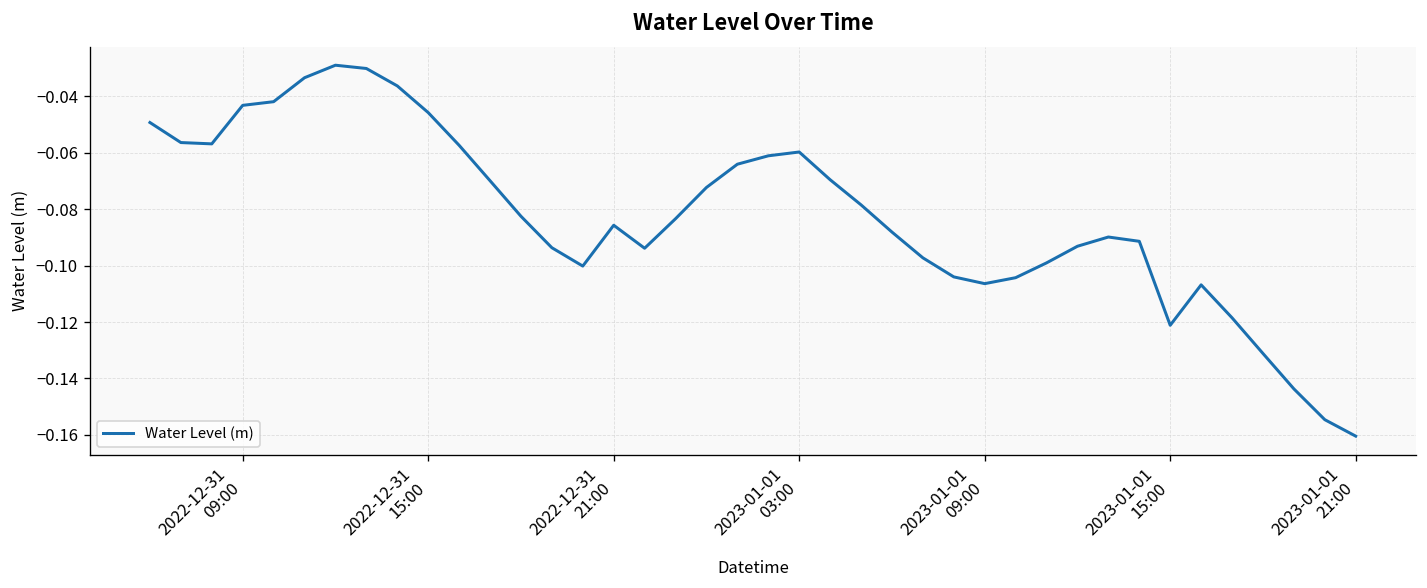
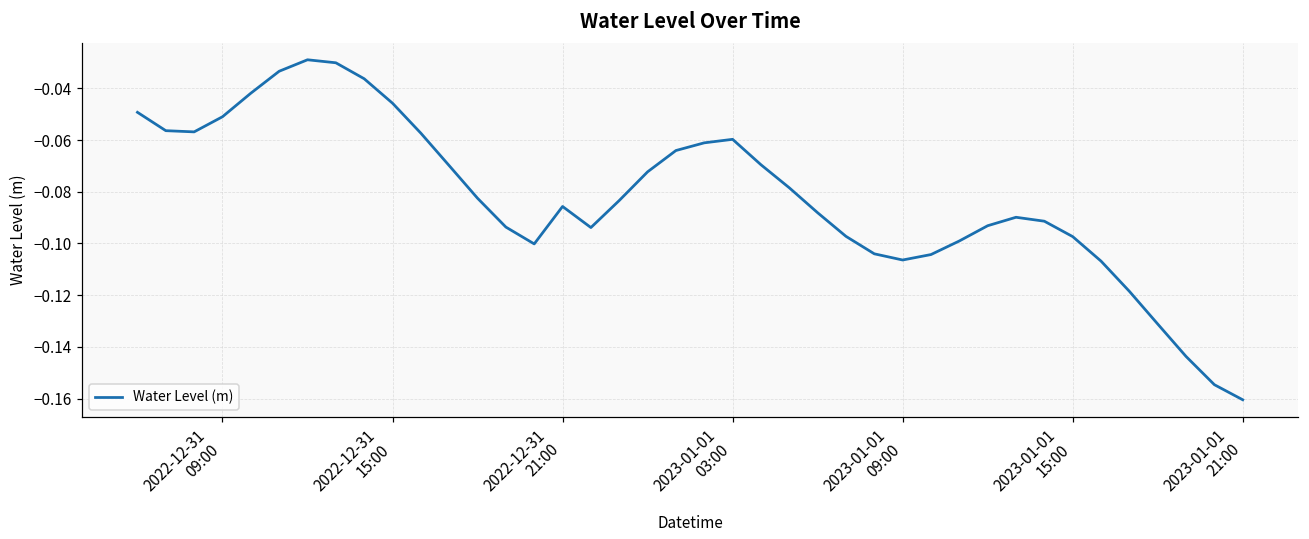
2022-12-31 09:00: -0.043 -> -0.051
2023-01-01 15:00: -0.121 -> -0.097
